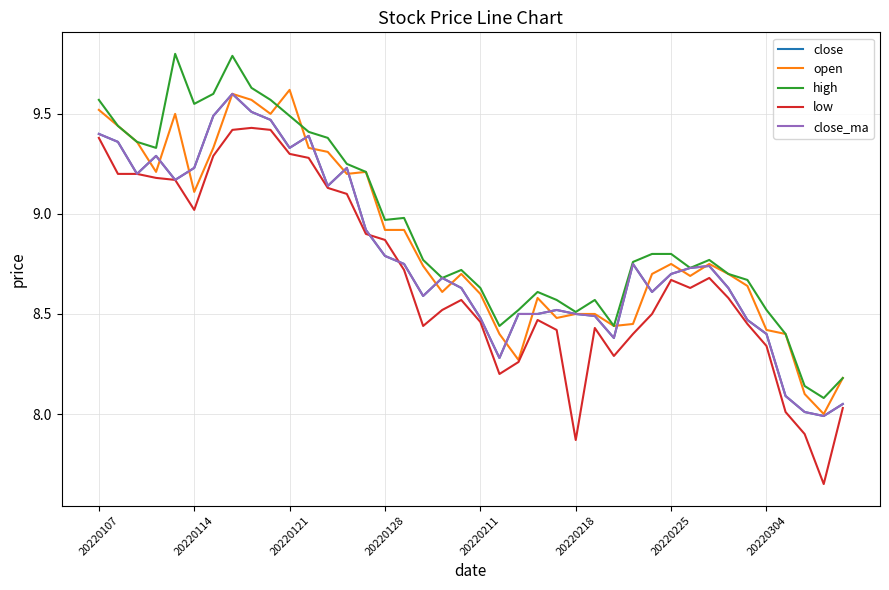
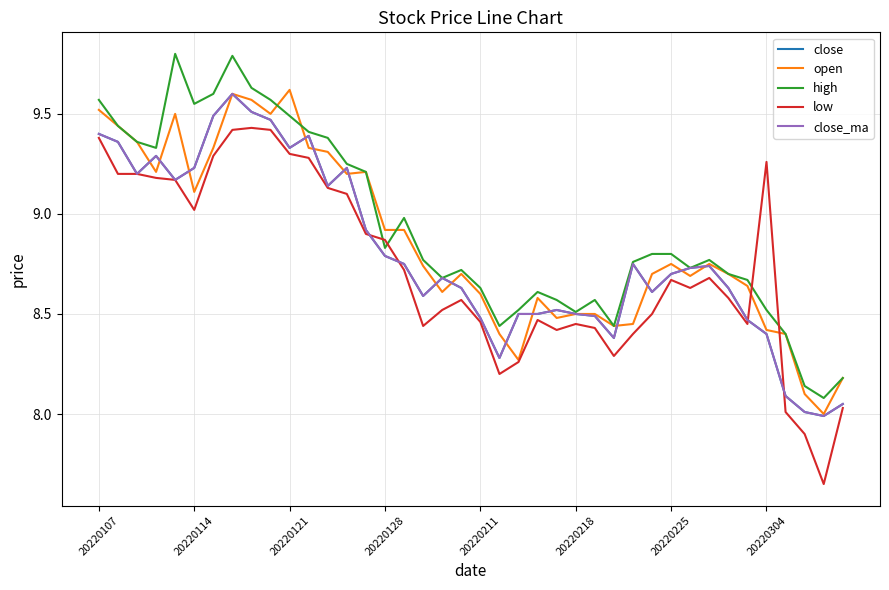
high, 20220128: 8.97 -> 8.83
low, 20220218: 7.87 -> 8.45
low, 20220304: 8.34 -> 9.26
